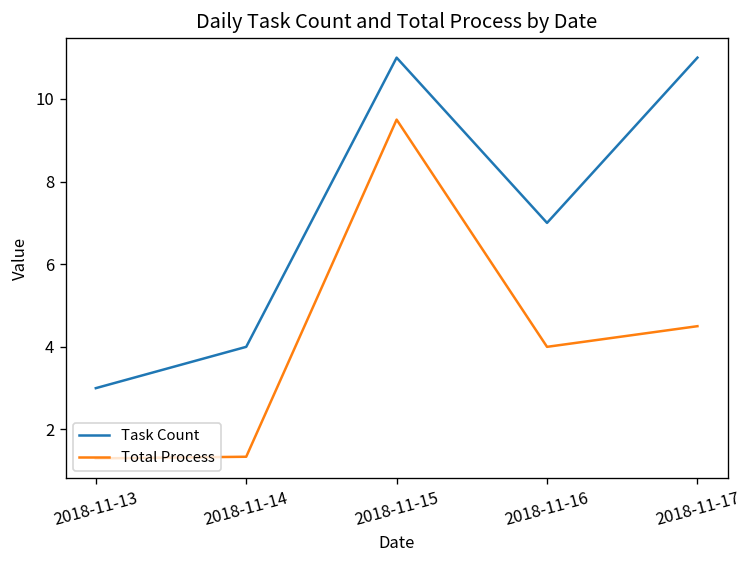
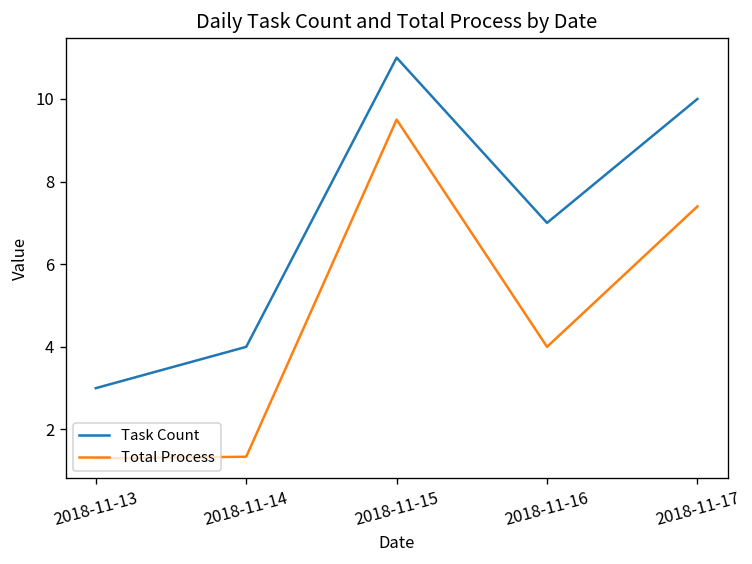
Task Count, 2018-11-17: 11 -> 10
Total Process, 2018-11-17: 4.5 -> 7.4
